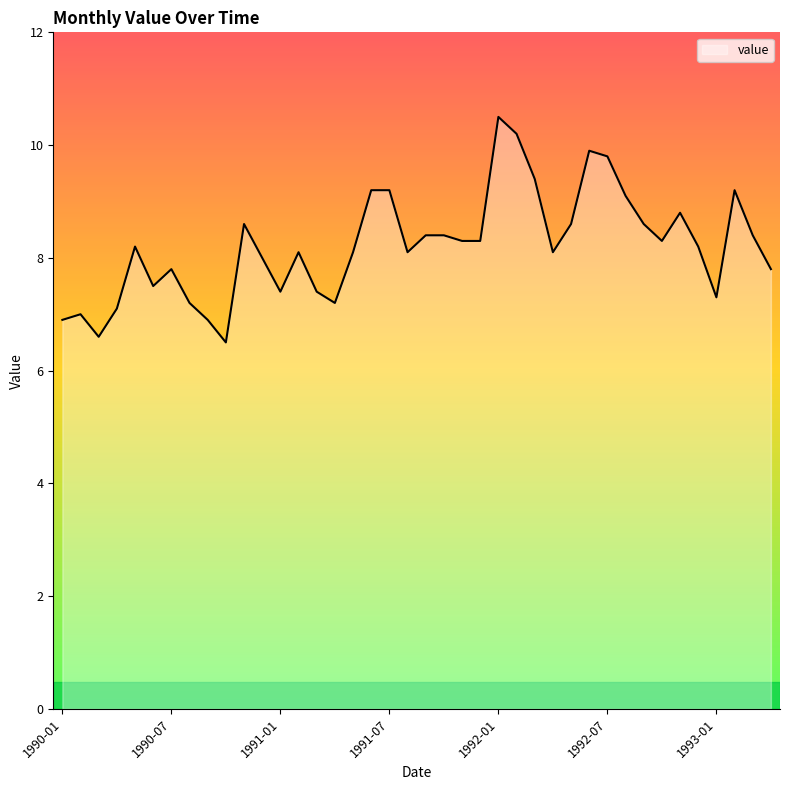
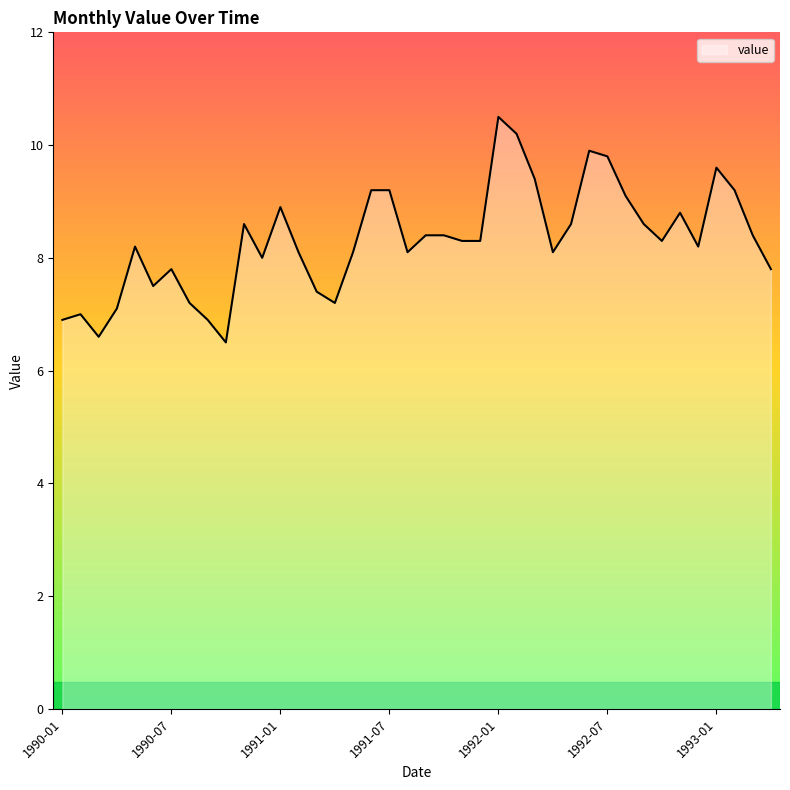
1991-01: 7.4 -> 8.9
1993-01: 7.3 -> 9.6
